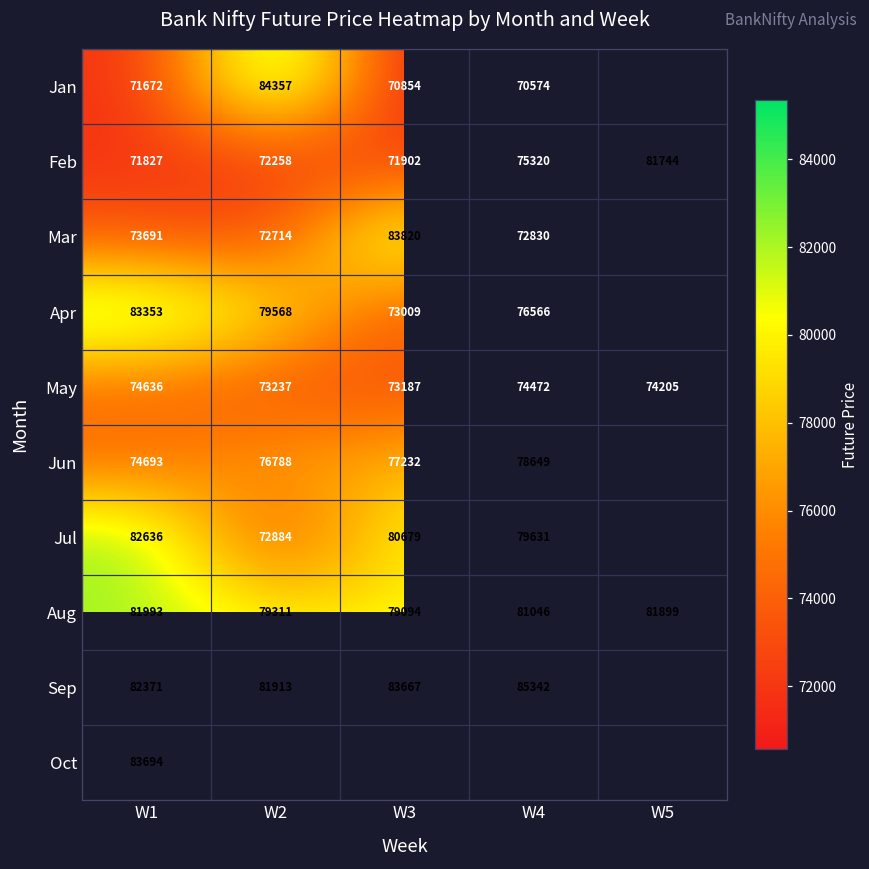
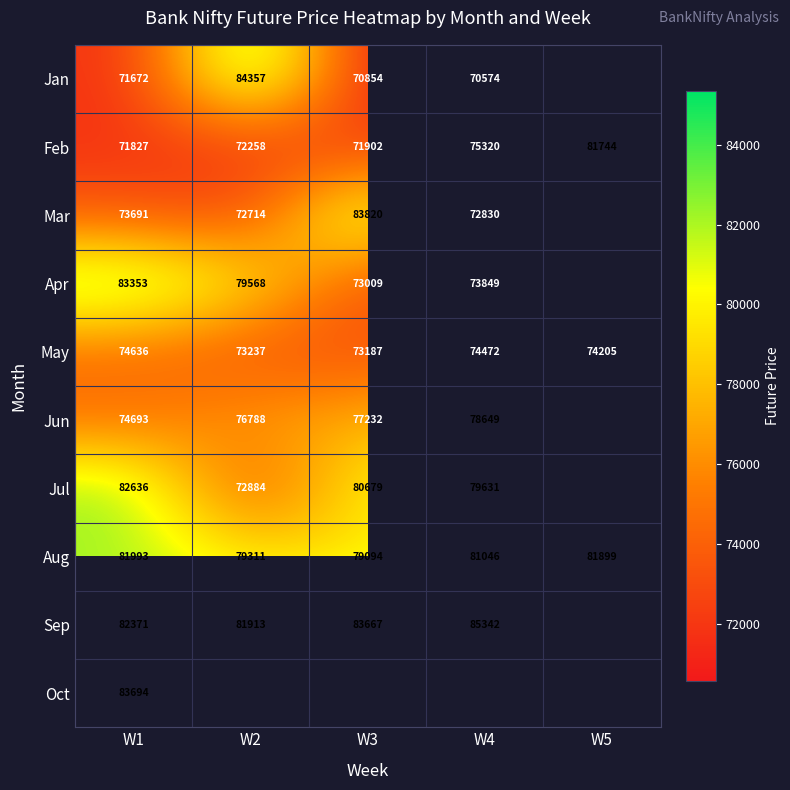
Apr, W4: 76566 -> 73849
